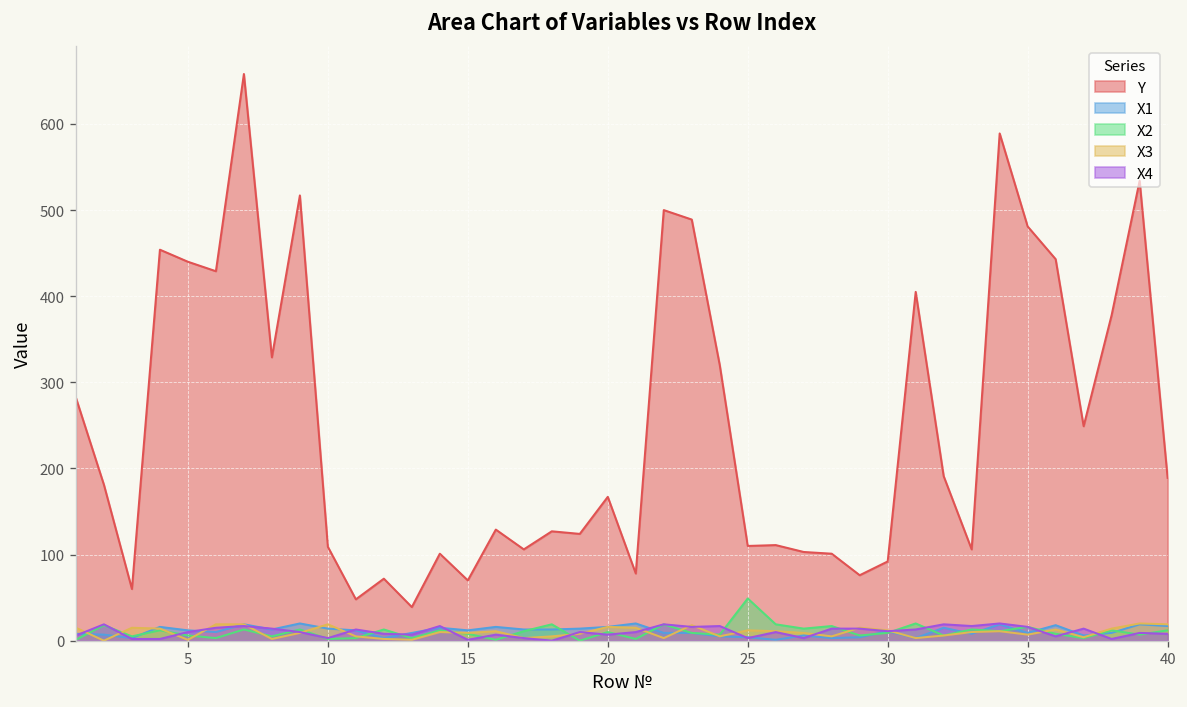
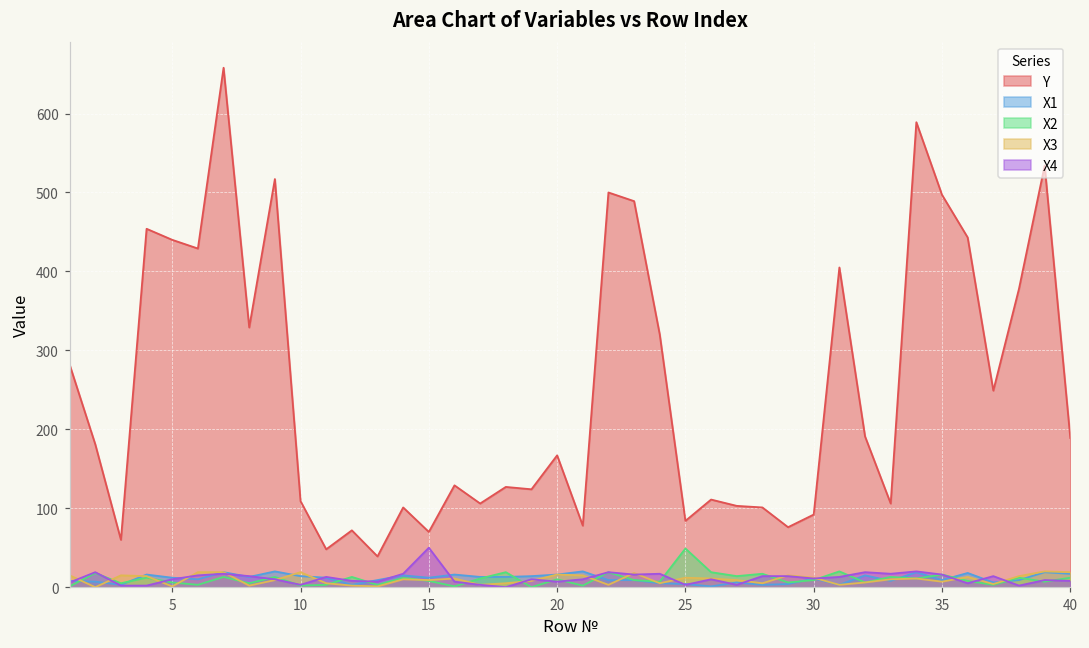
X4, 15: 0 -> 50
Y, 25: 110 -> 80
Y, 35: 480 -> 500
